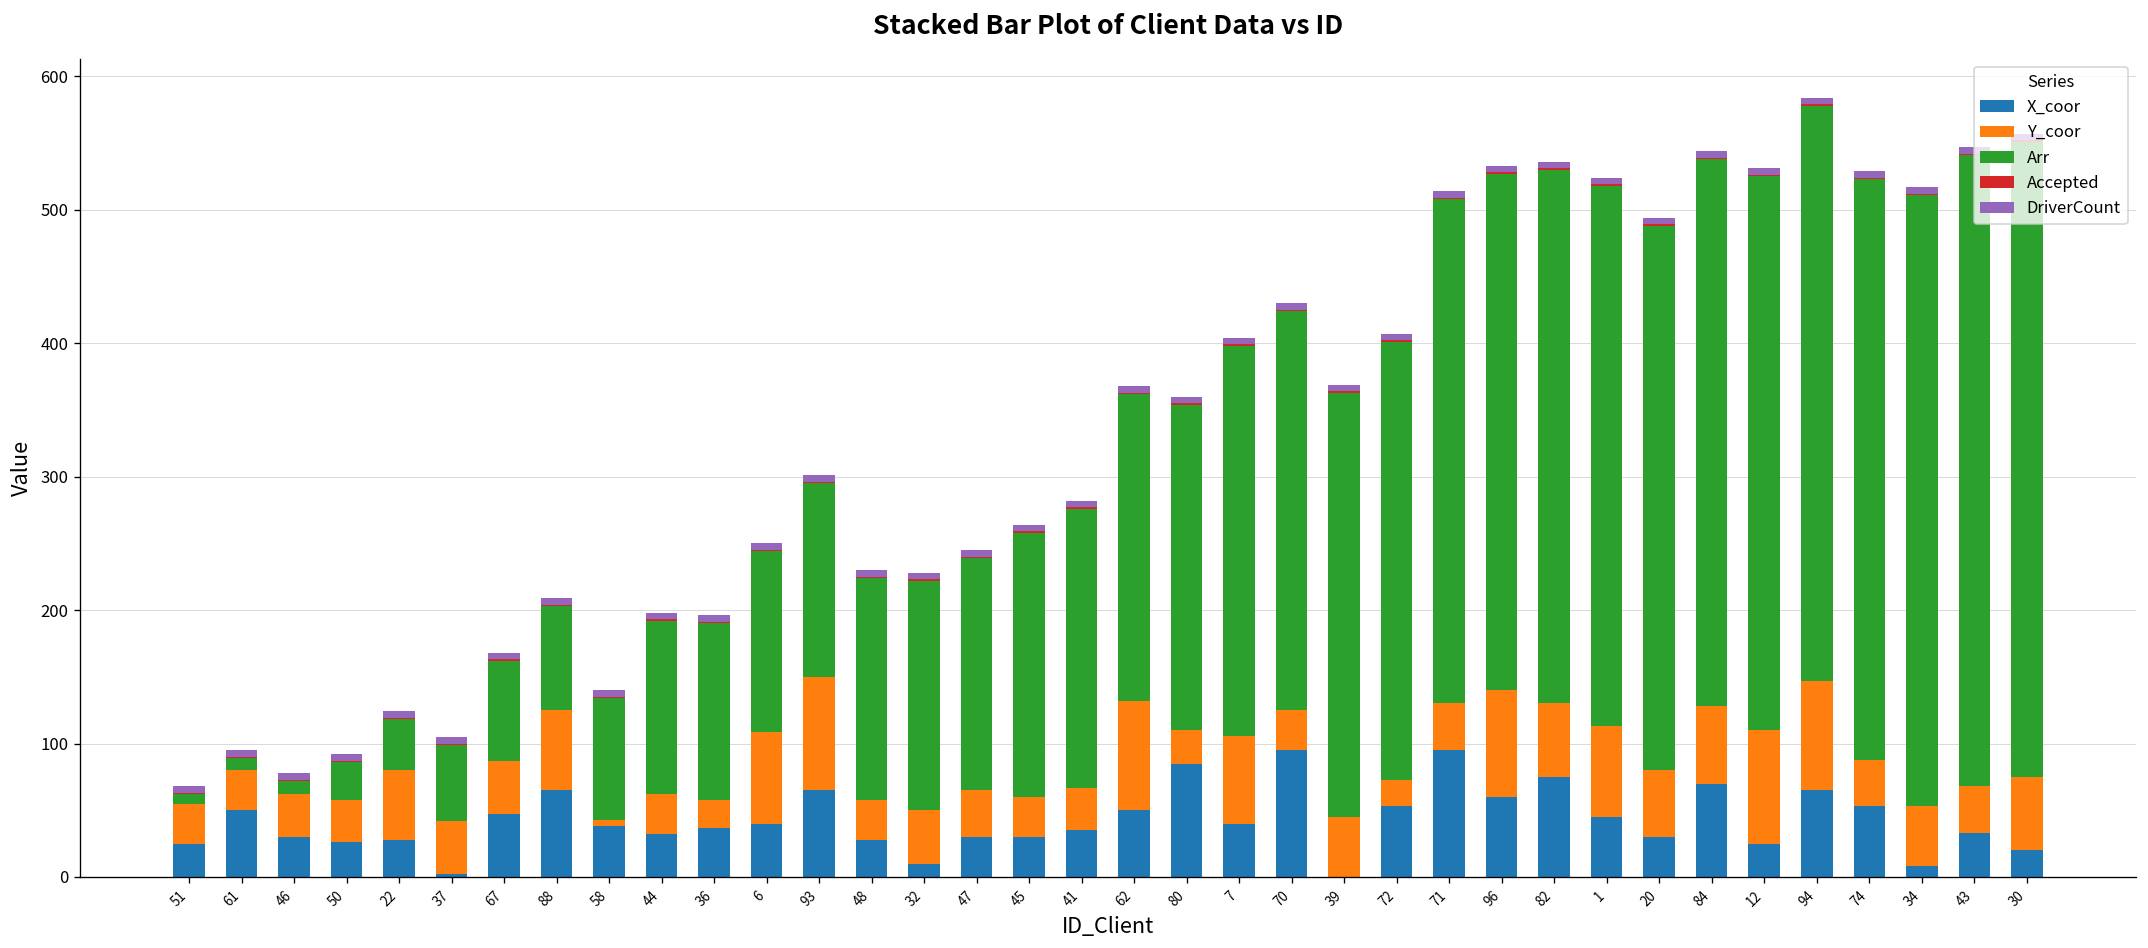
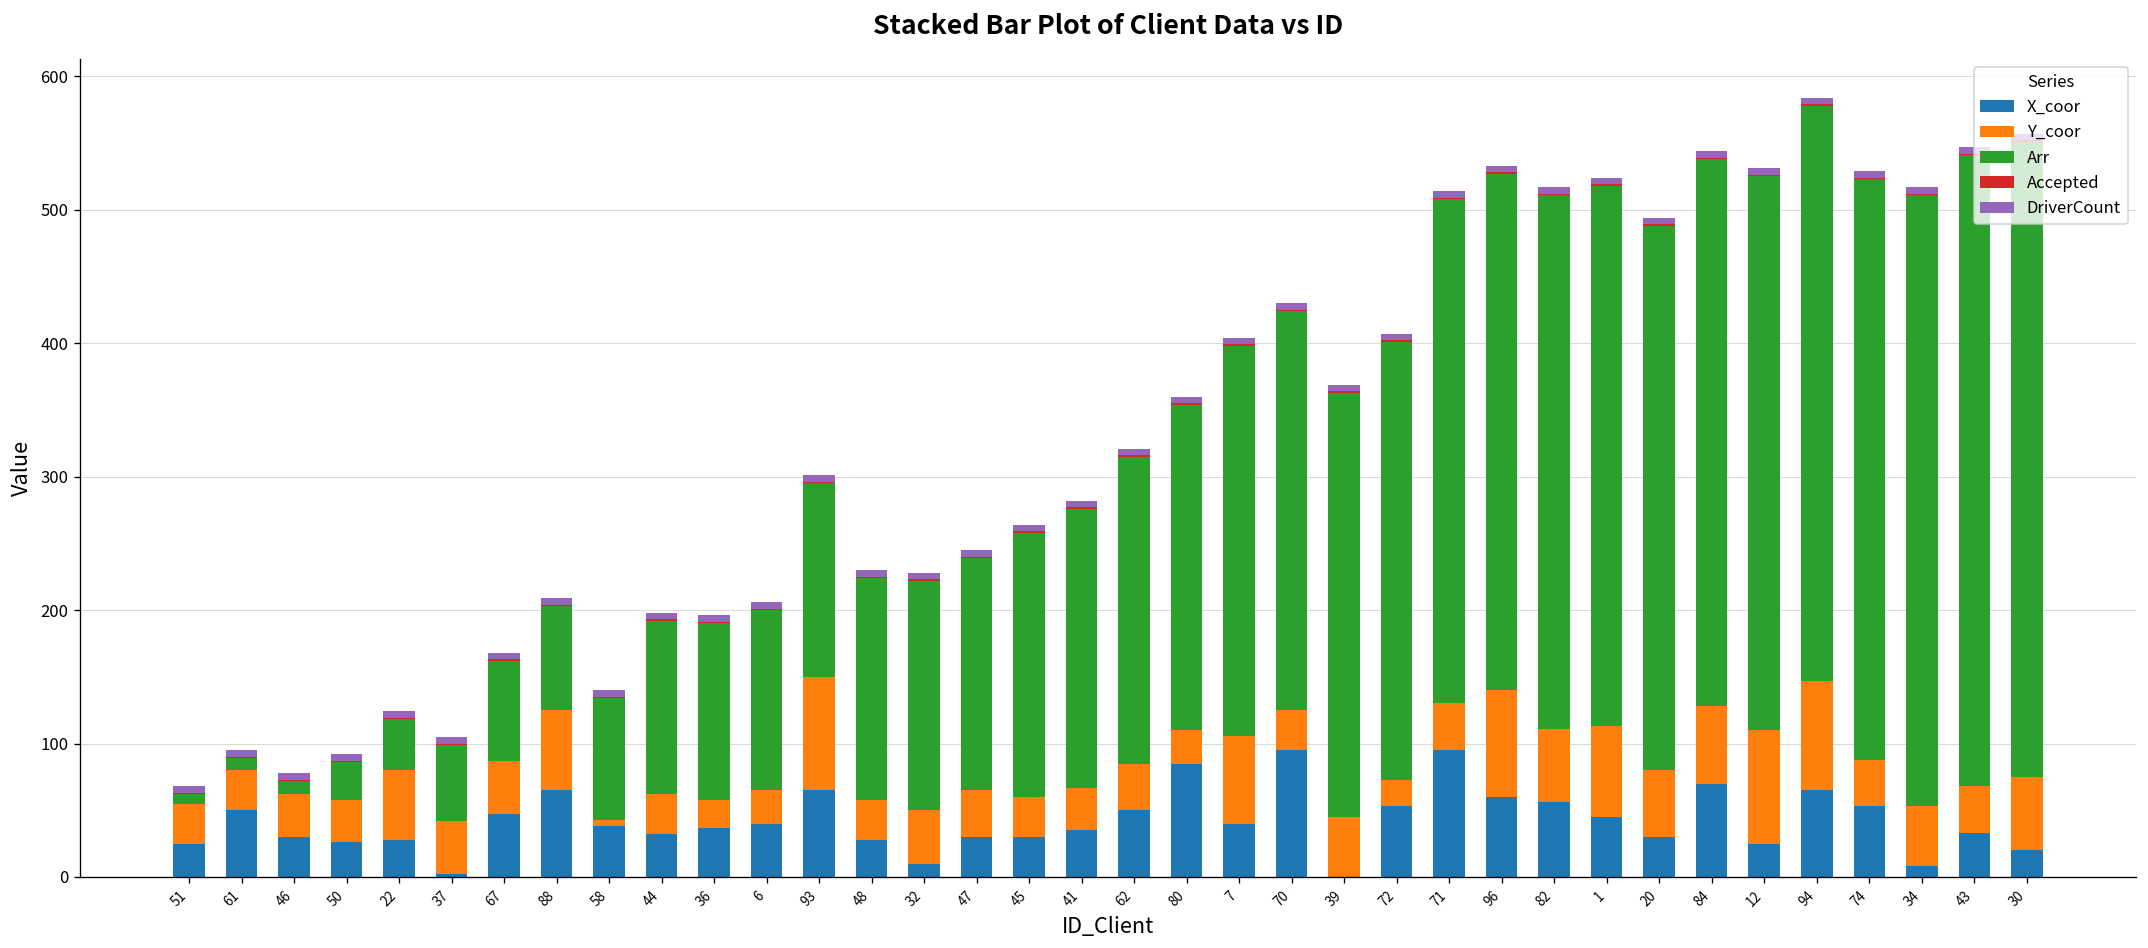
Y_coor, 6: 69 -> 25
Y_coor, 62: 82 -> 35
X_coor, 82: 75 -> 56
